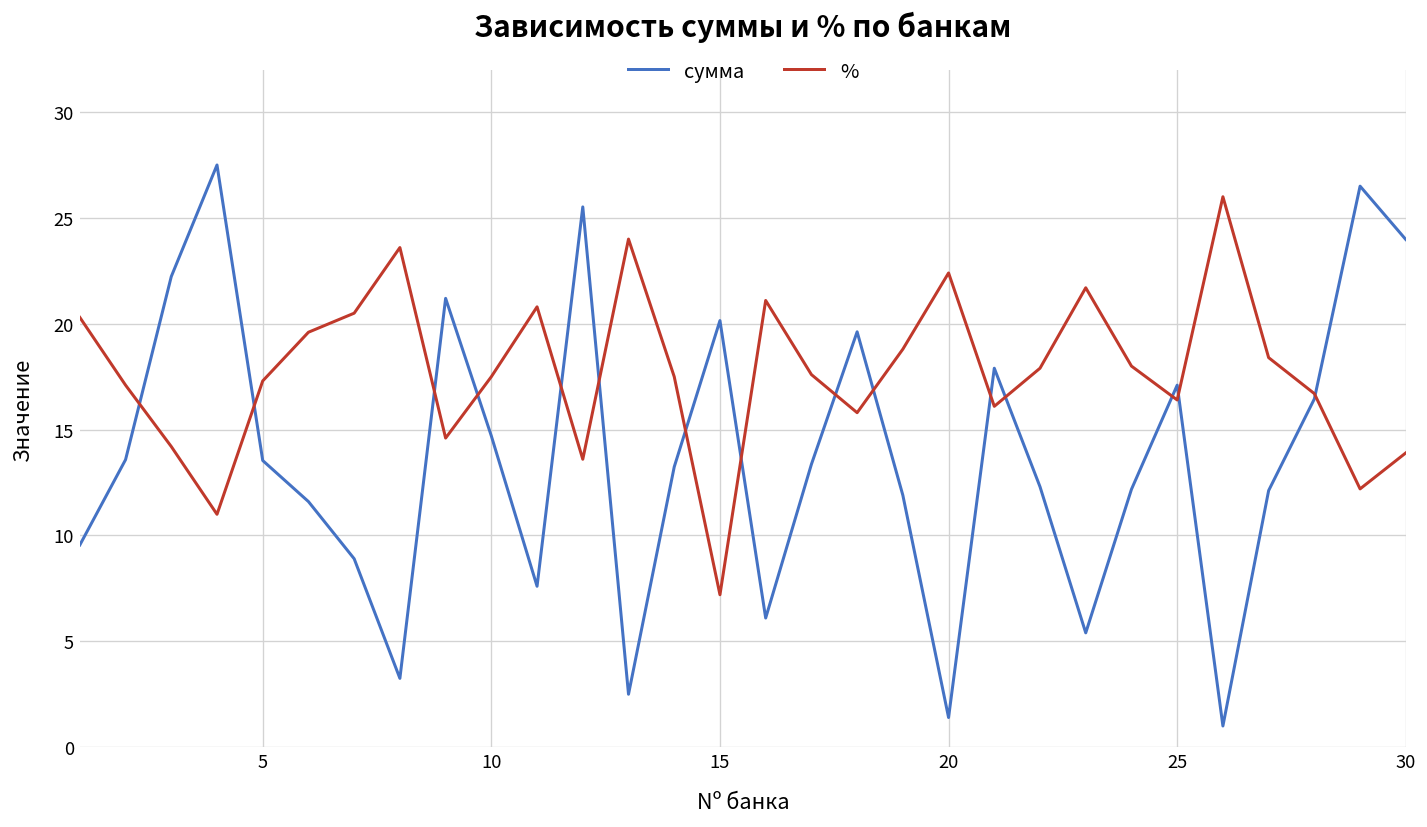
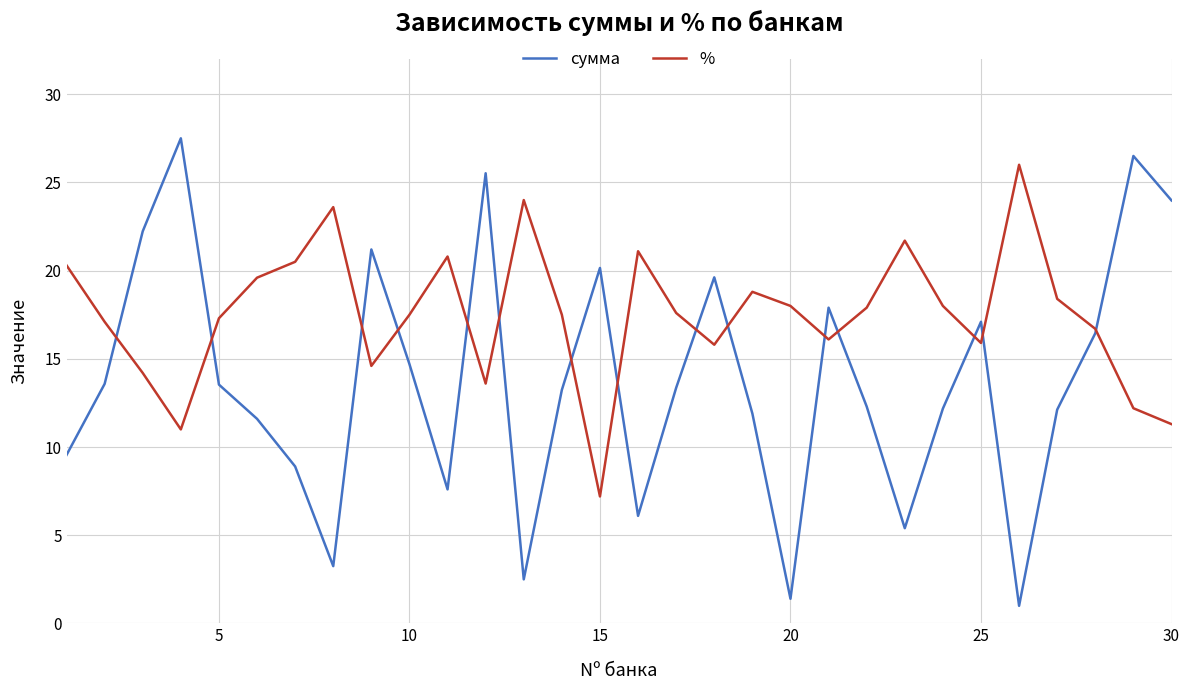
%, 20: 22.4 -> 18.0
%, 25: 16.4 -> 15.9
%, 30: 13.9 -> 11.3
